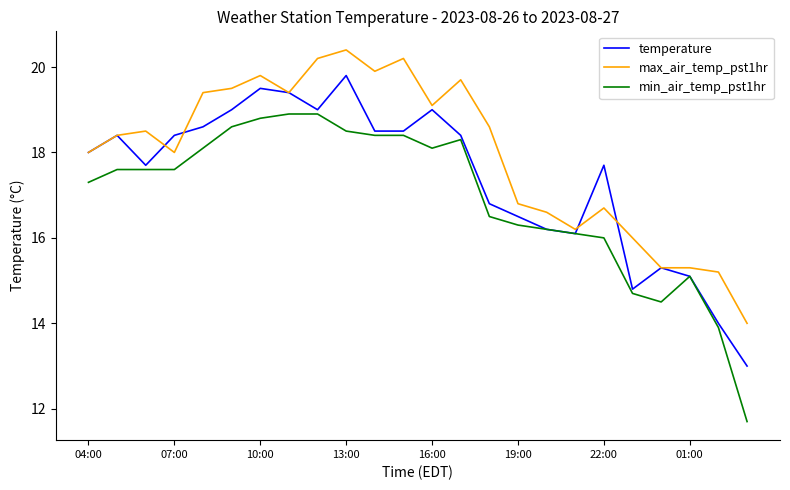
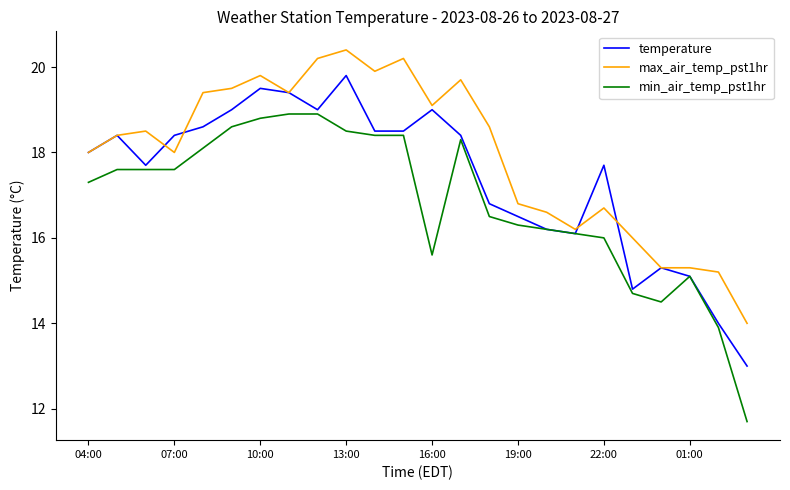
min_air_temp_pst1hr, 16:00: 18.1 -> 15.6
